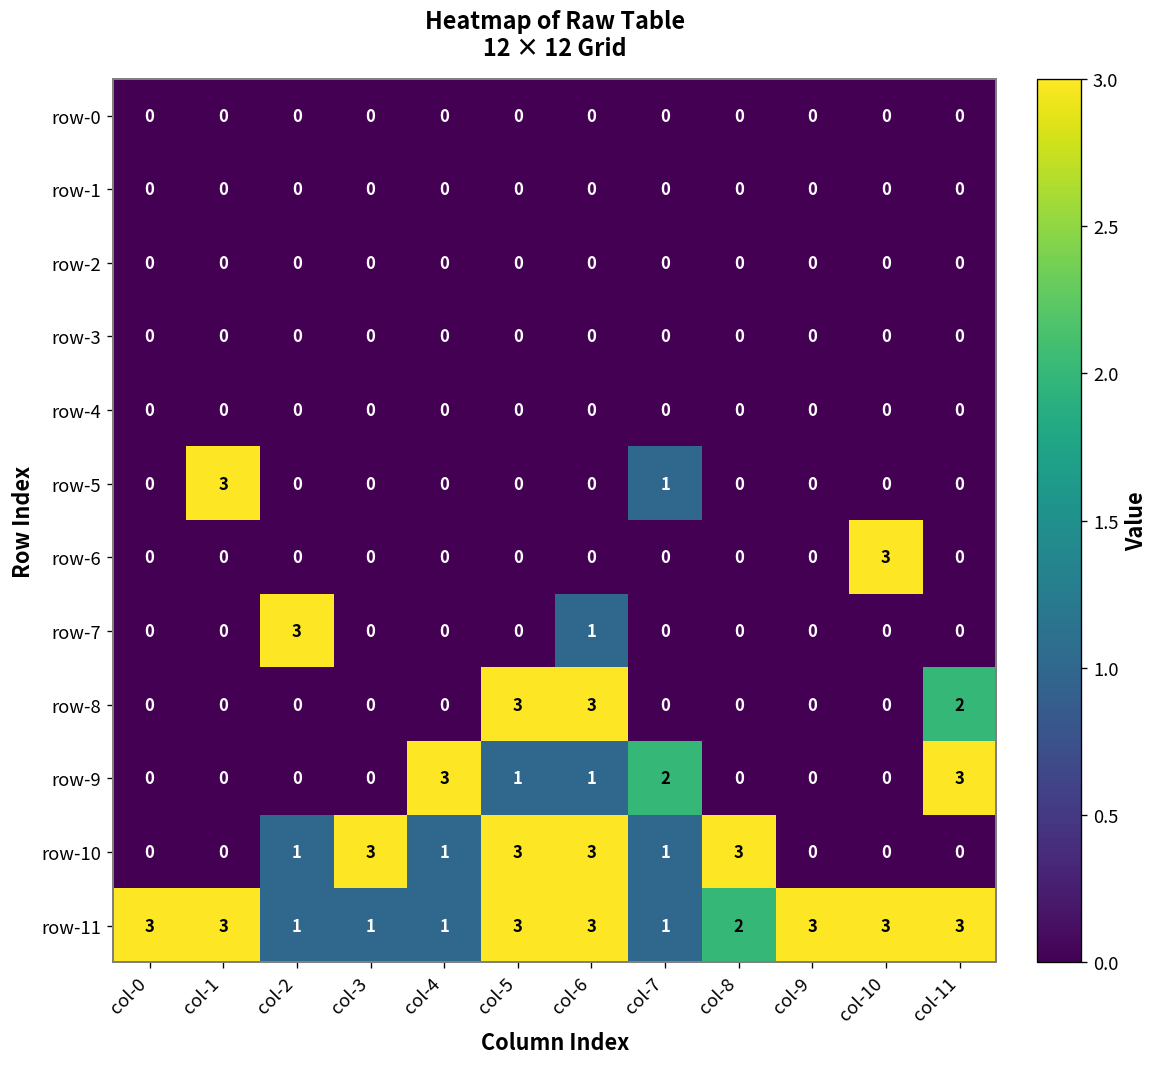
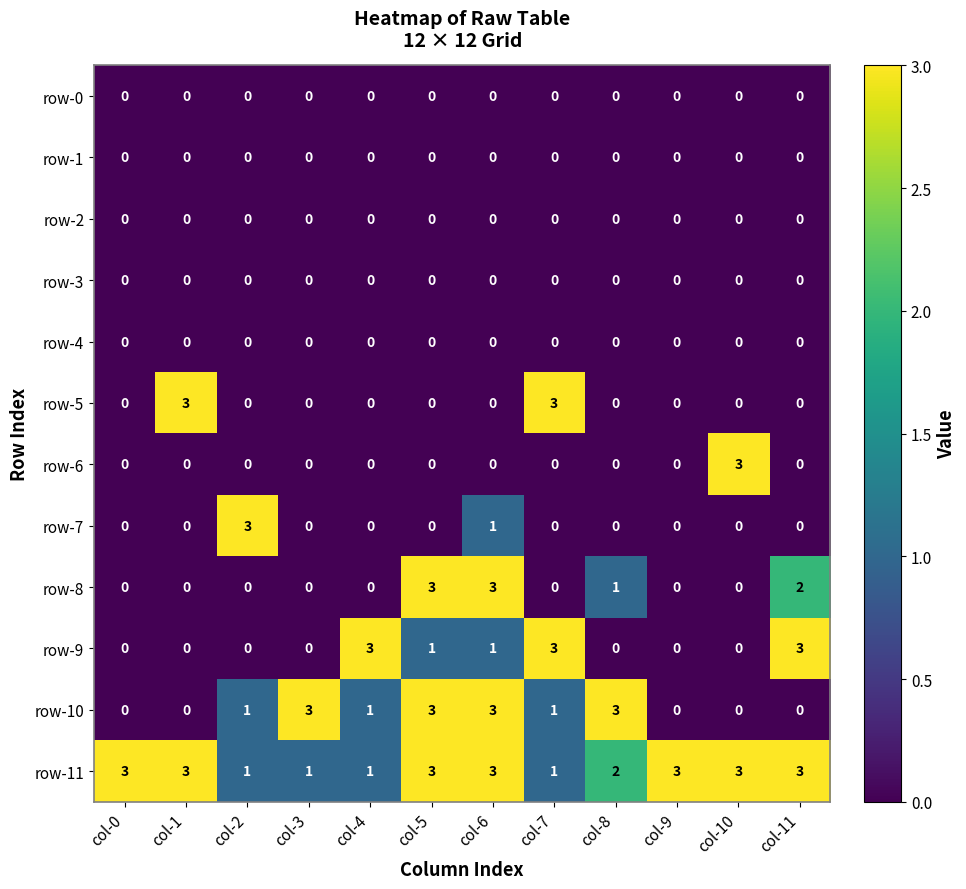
row-5, col-7: 1 -> 3
row-8, col-8: 0 -> 1
row-9, col-7: 2 -> 3
